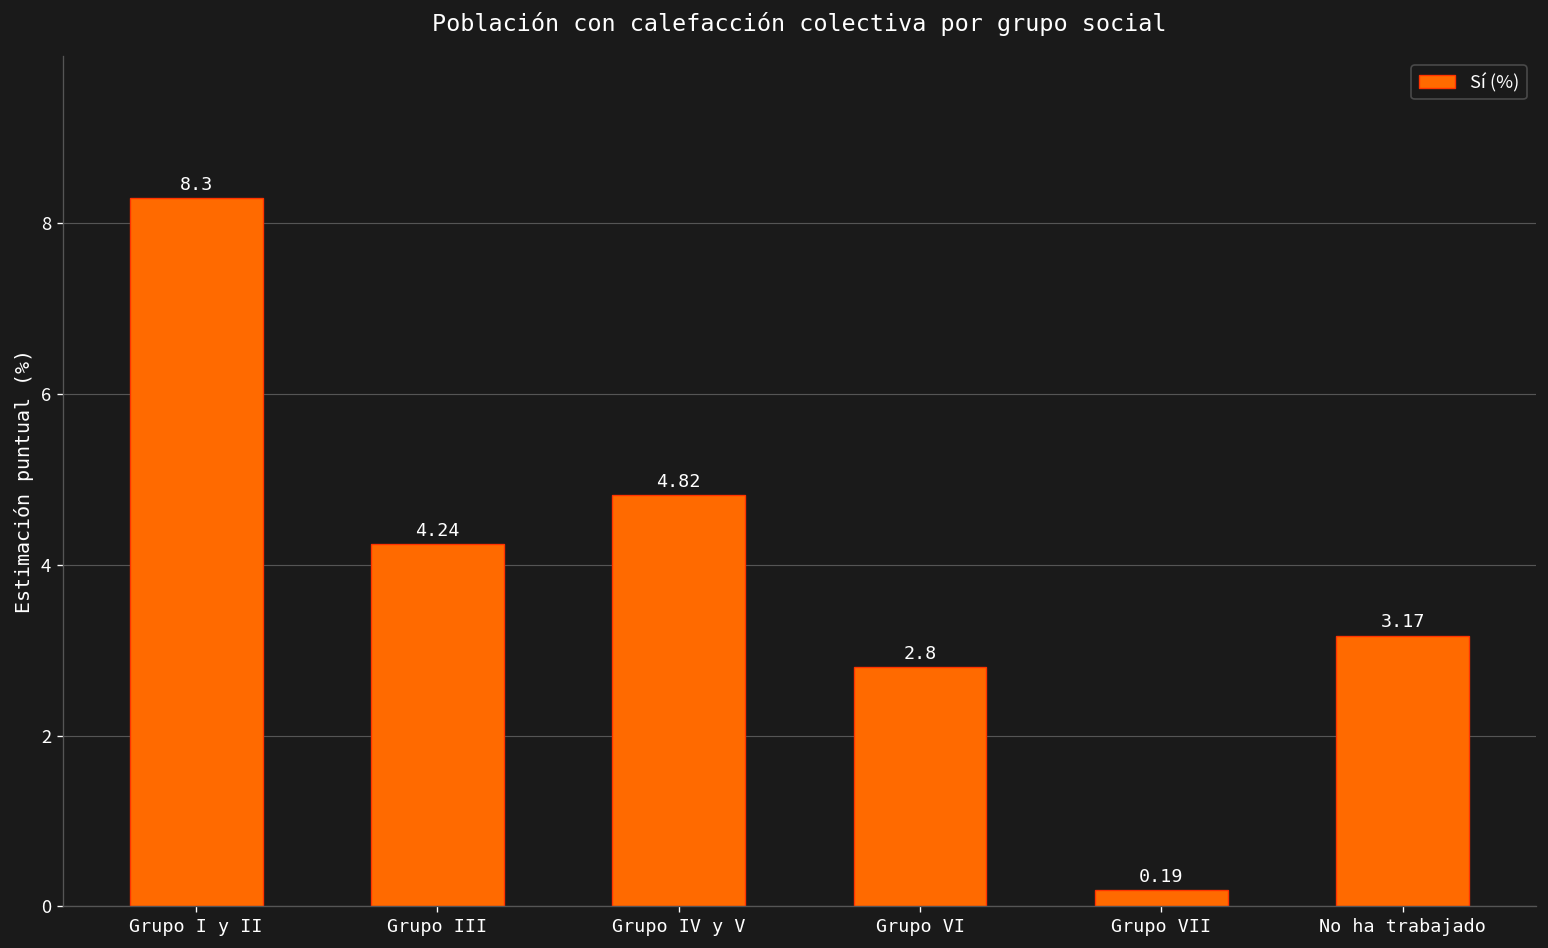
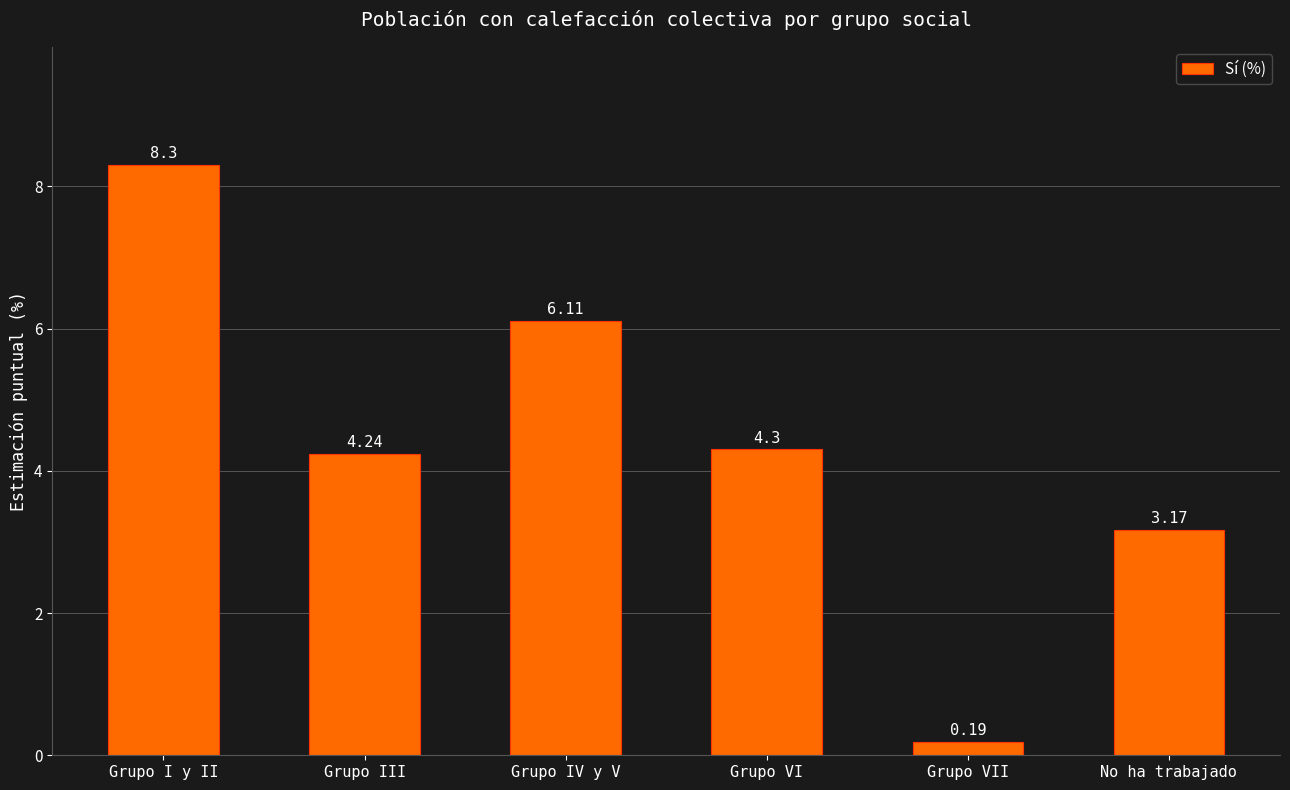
Grupo IV y V: 4.82 -> 6.11
Grupo VI: 2.8 -> 4.3
